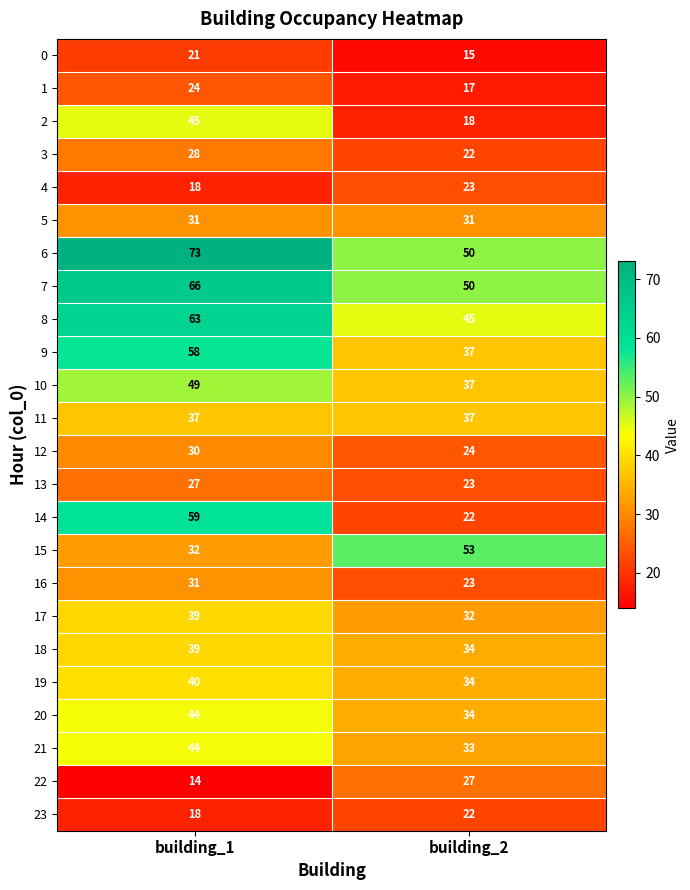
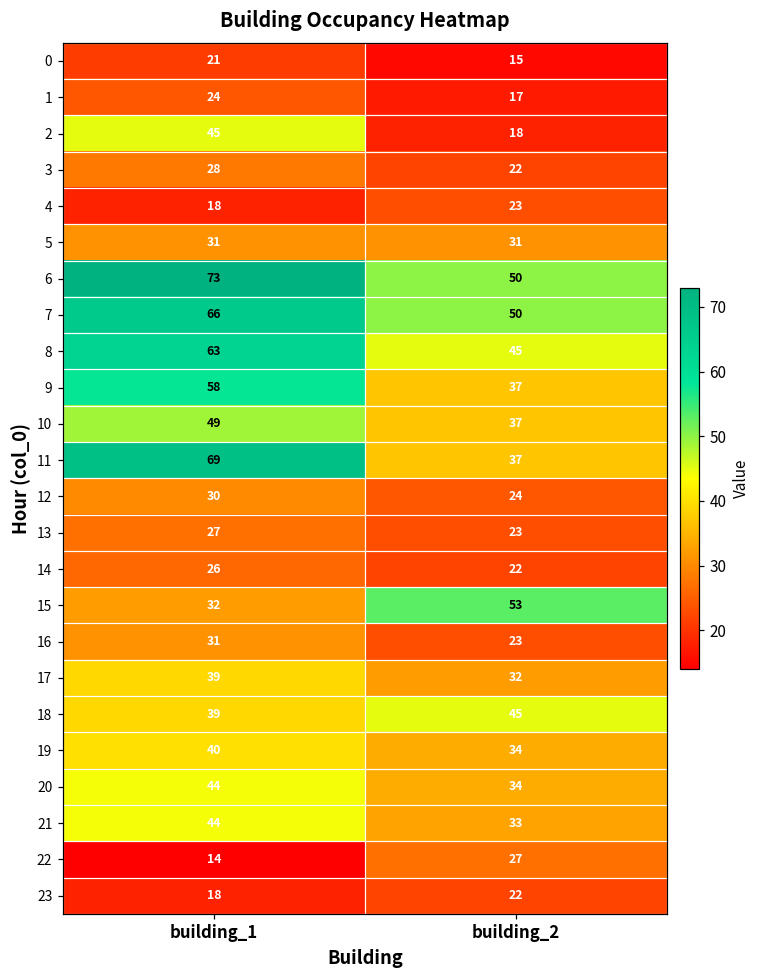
11, building_1: 37 -> 69
14, building_1: 59 -> 26
18, building_2: 34 -> 45
